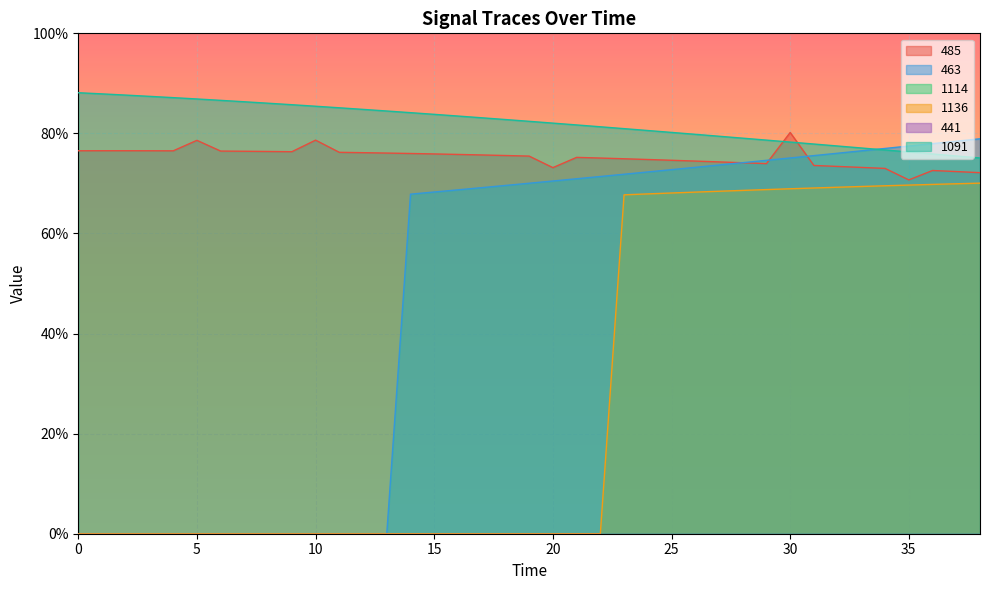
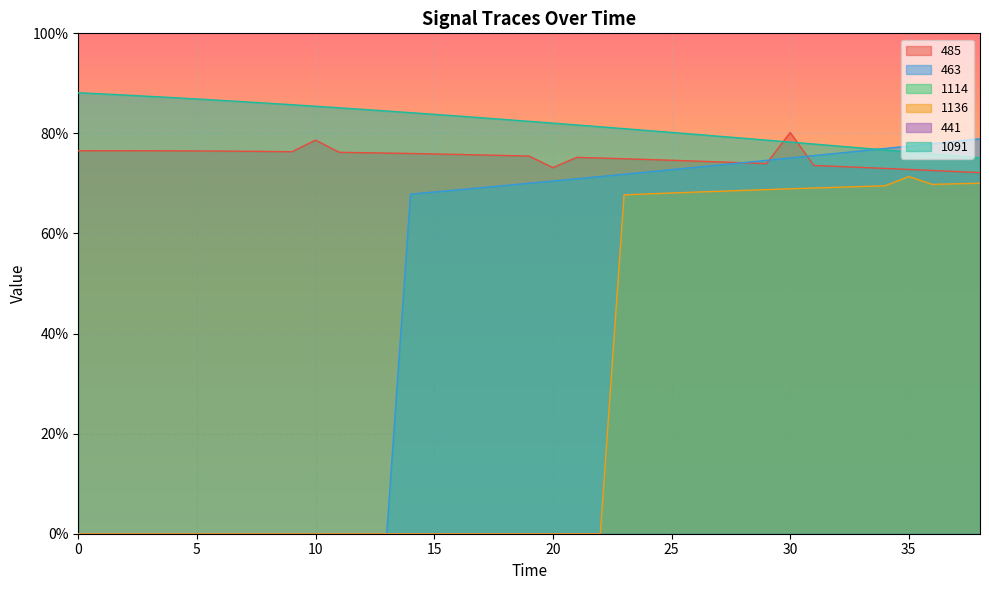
485, 5: 79% -> 76%
485, 35: 71% -> 73%
1136, 35: 70% -> 71%
